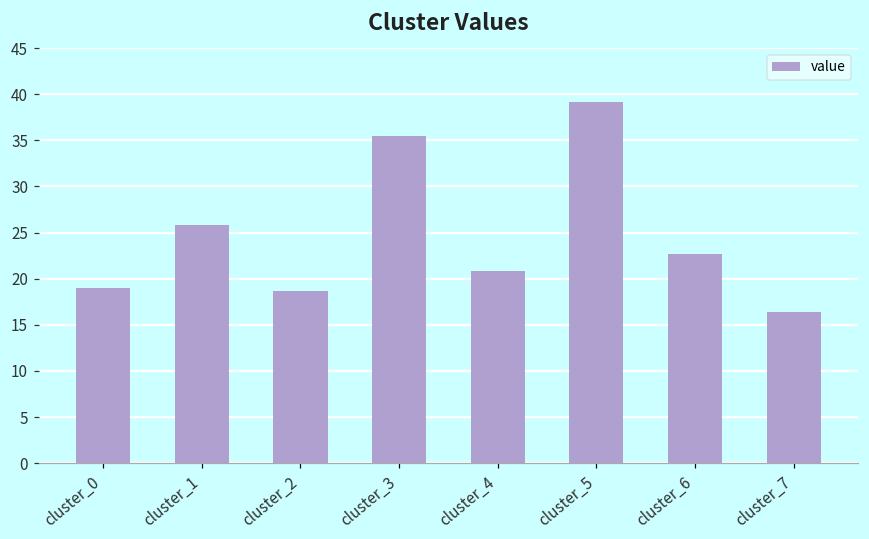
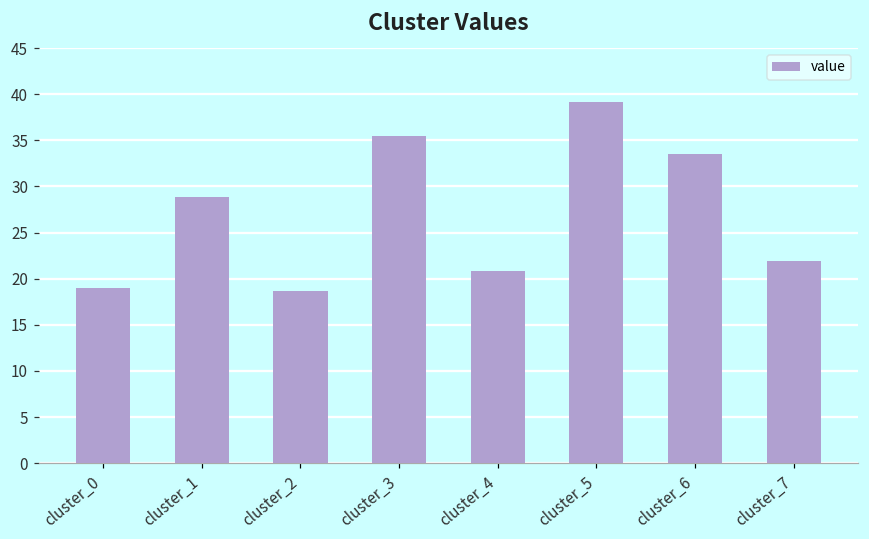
cluster_1: 26 -> 29
cluster_6: 23 -> 34
cluster_7: 16 -> 22
